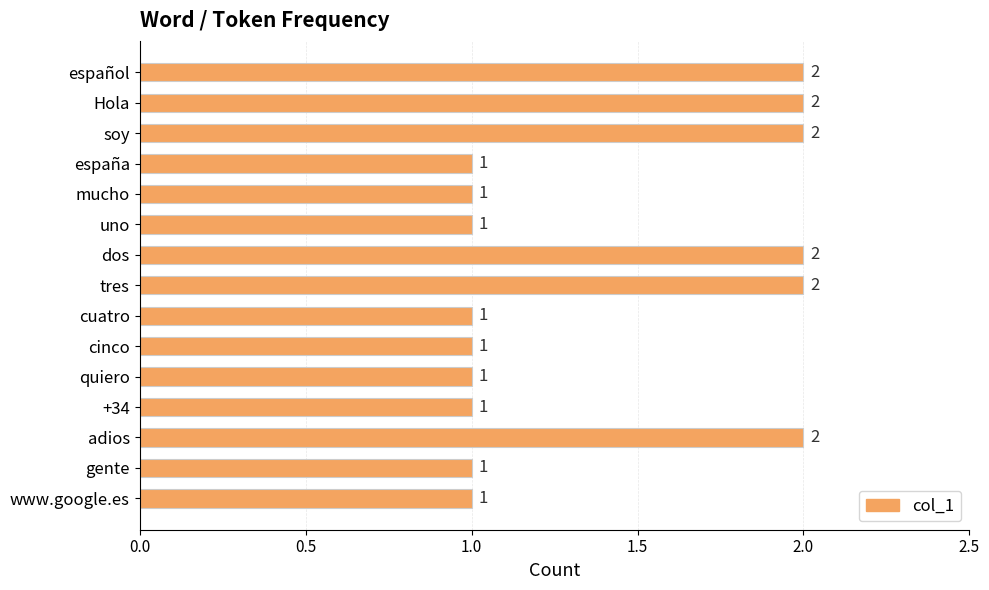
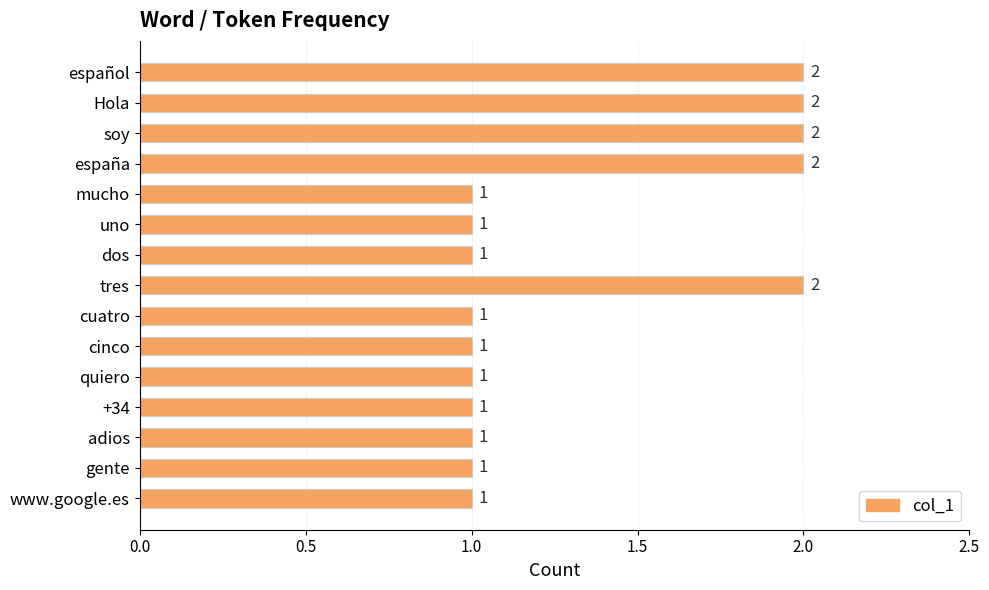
españa: 1 -> 2
dos: 2 -> 1
adios: 2 -> 1
